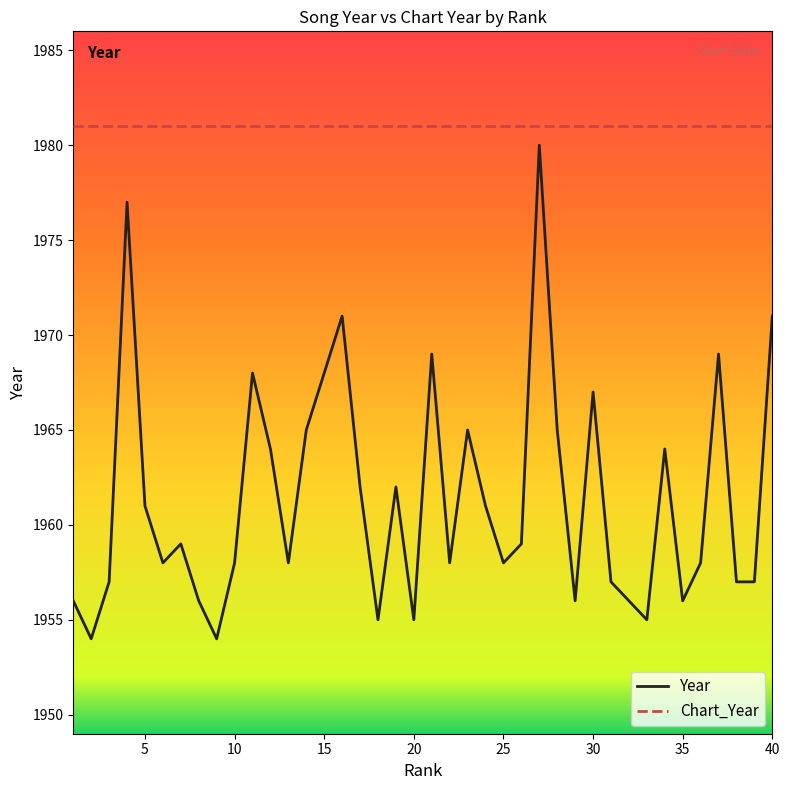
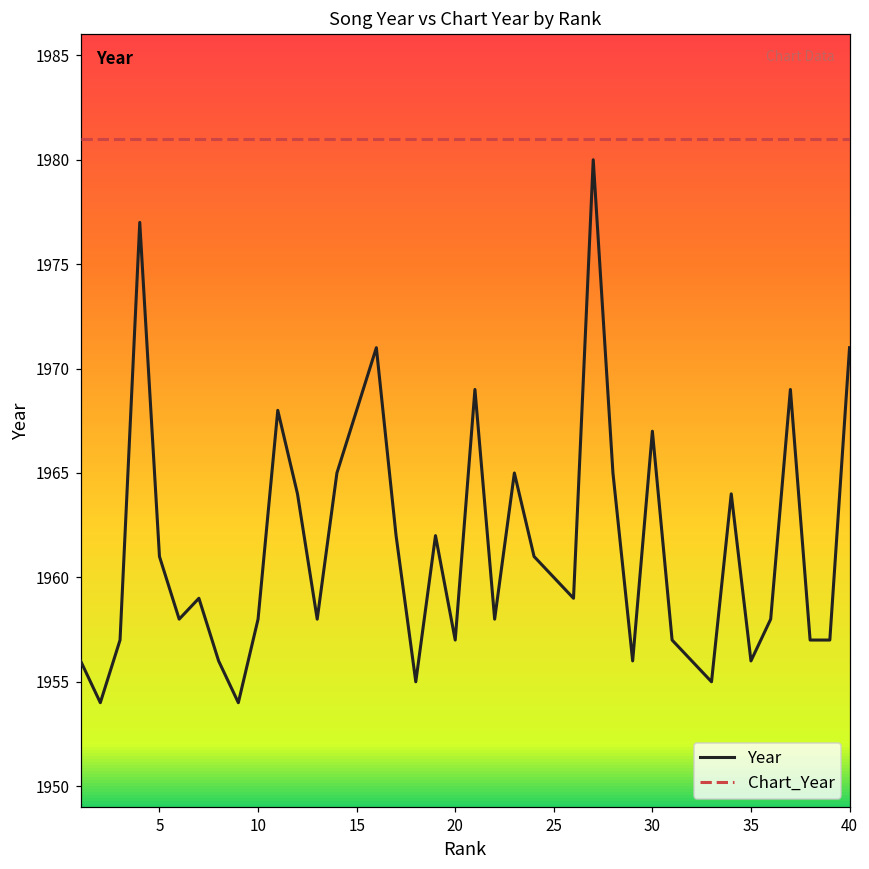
Year, 20: 1955 -> 1957
Year, 25: 1958 -> 1960
